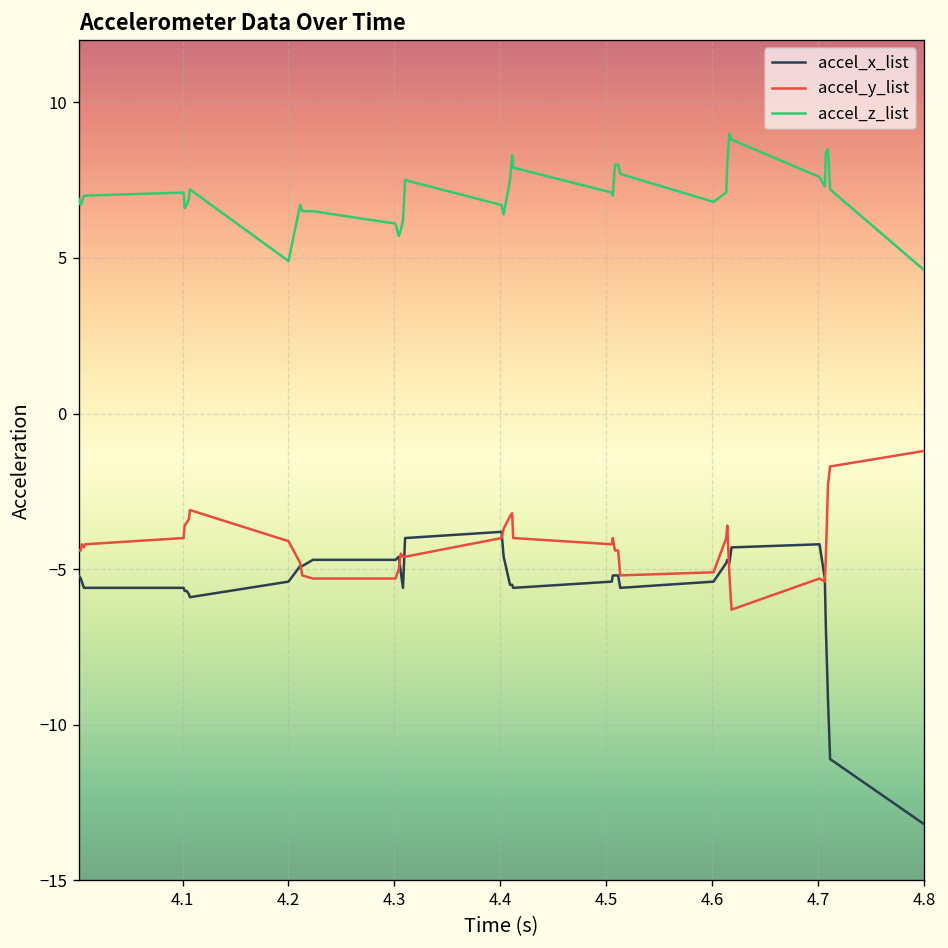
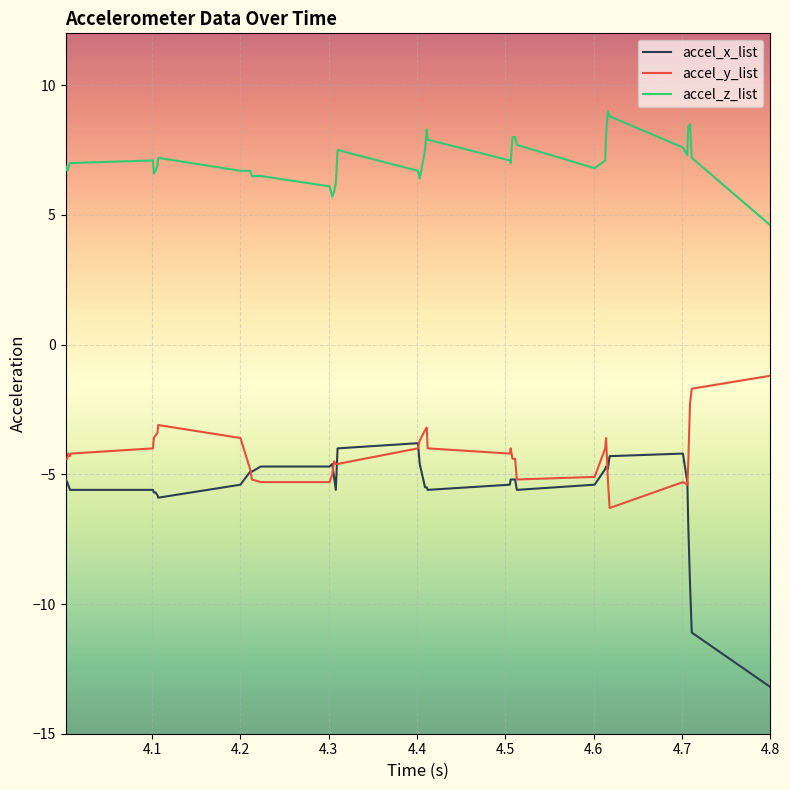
accel_y_list, 4.2: -4.1 -> -3.6
accel_z_list, 4.2: 4.9 -> 6.7
